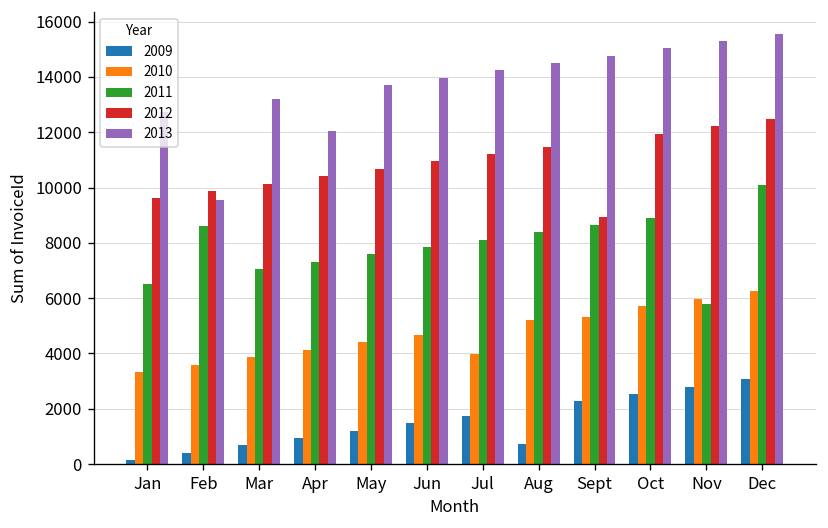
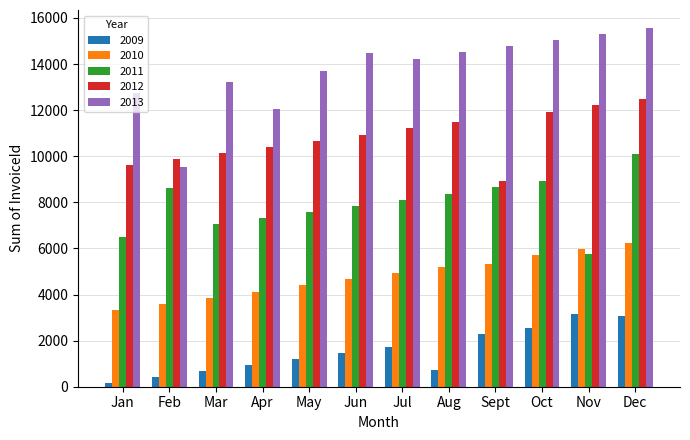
2013, Jun: 14000 -> 14500
2010, Jul: 4000 -> 4900
2009, Nov: 2800 -> 3200
